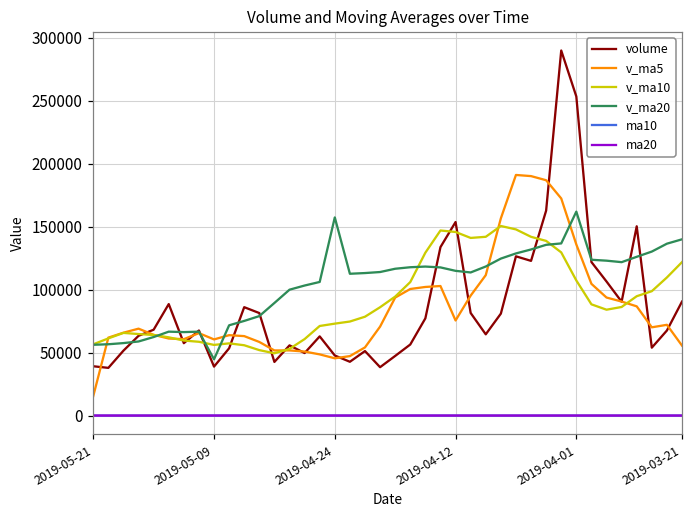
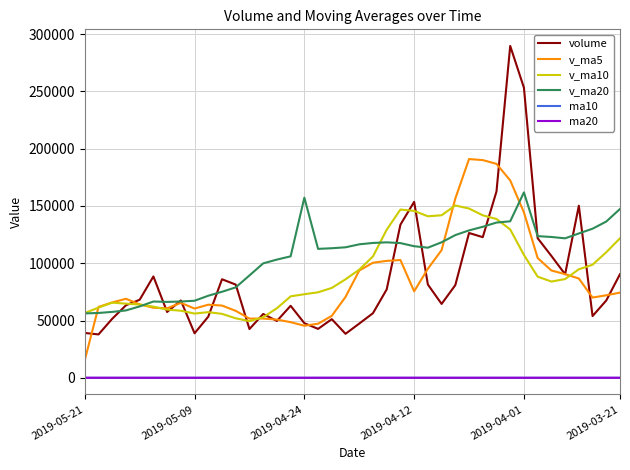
v_ma20, 2019-05-09: 45000 -> 67000
v_ma5, 2019-04-01: 136000 -> 144000
v_ma5, 2019-03-21: 56000 -> 74000
v_ma20, 2019-03-21: 140000 -> 147000
